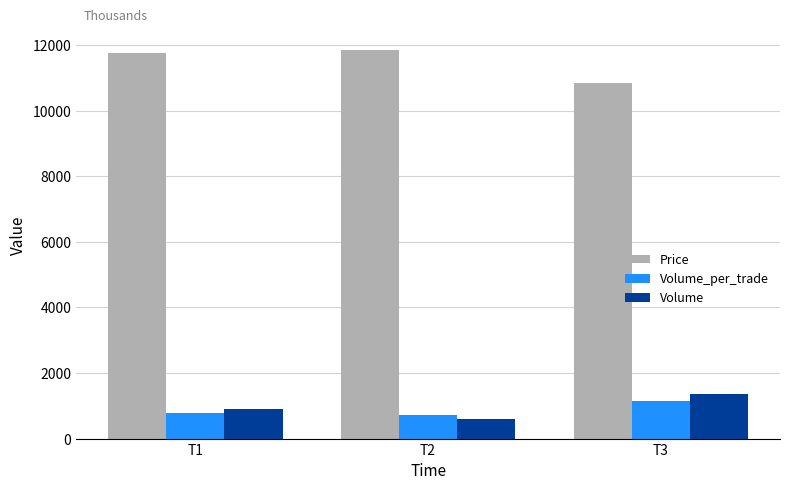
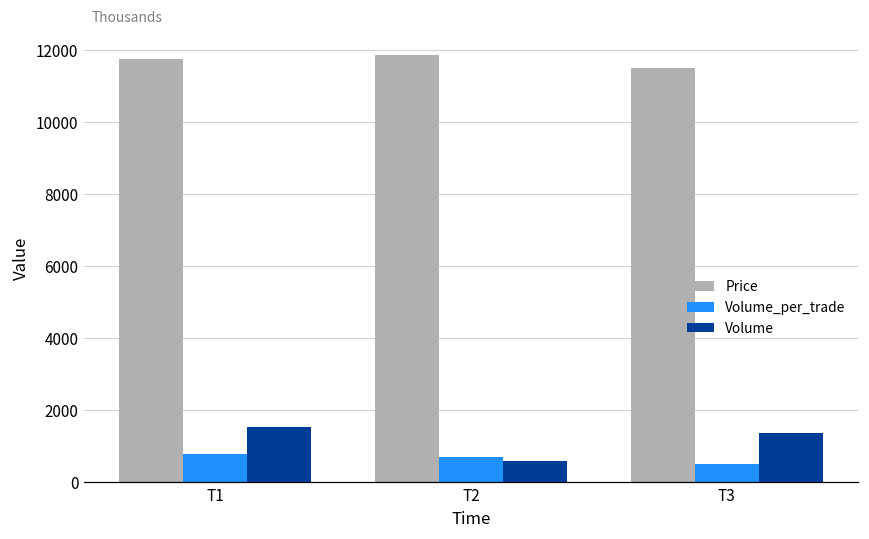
Volume, T1: 900 -> 1500
Price, T3: 10800 -> 11500
Volume_per_trade, T3: 1200 -> 500
